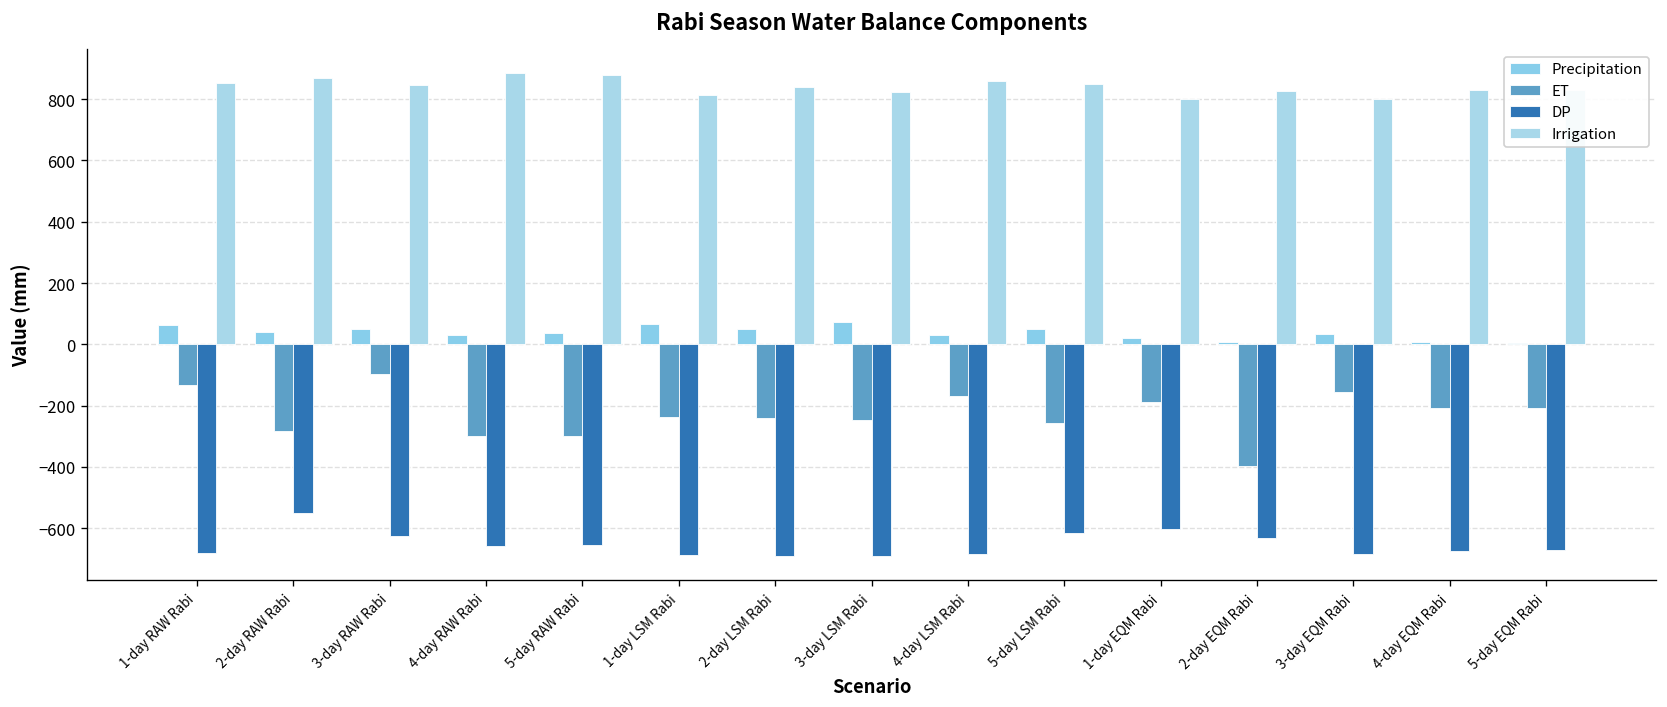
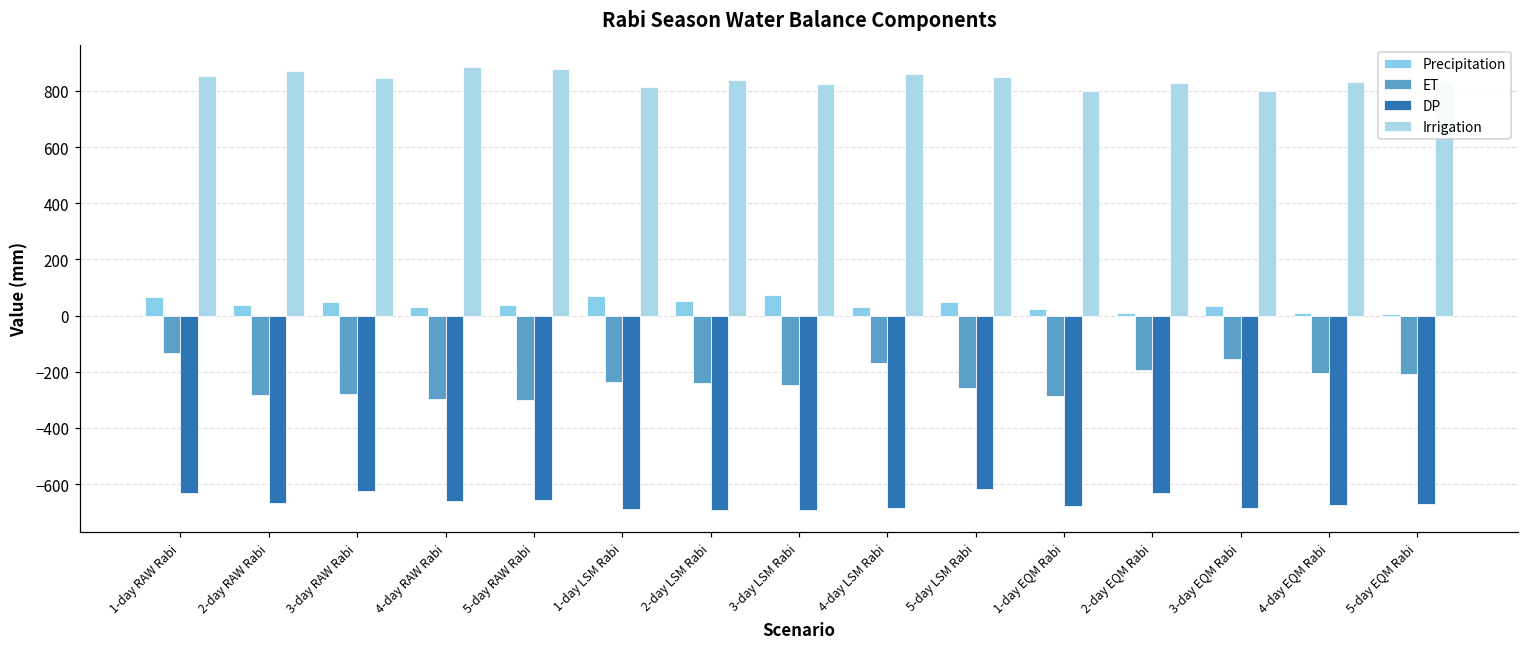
DP, 1-day RAW Rabi: -680 -> -630
DP, 2-day RAW Rabi: -550 -> -670
ET, 3-day RAW Rabi: -100 -> -280
ET, 1-day EQM Rabi: -190 -> -290
DP, 1-day EQM Rabi: -600 -> -680
ET, 2-day EQM Rabi: -400 -> -190
